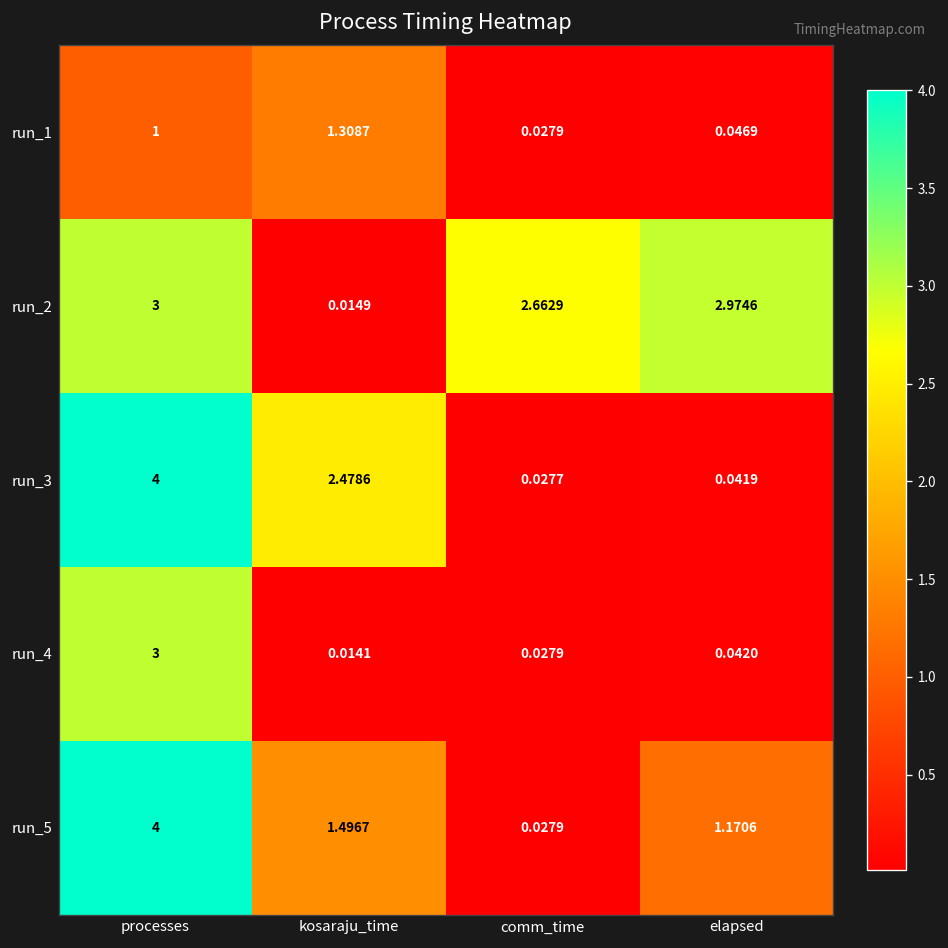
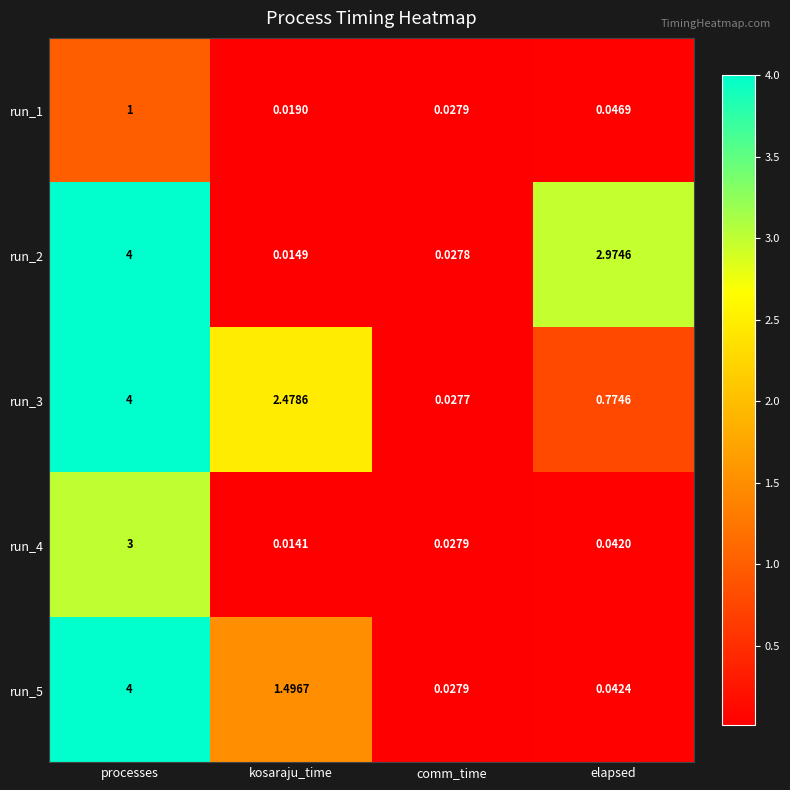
run_1, kosaraju_time: 1.3087 -> 0.0190
run_2, processes: 3 -> 4
run_2, comm_time: 2.6629 -> 0.0278
run_3, elapsed: 0.0419 -> 0.7746
run_5, elapsed: 1.1706 -> 0.0424
